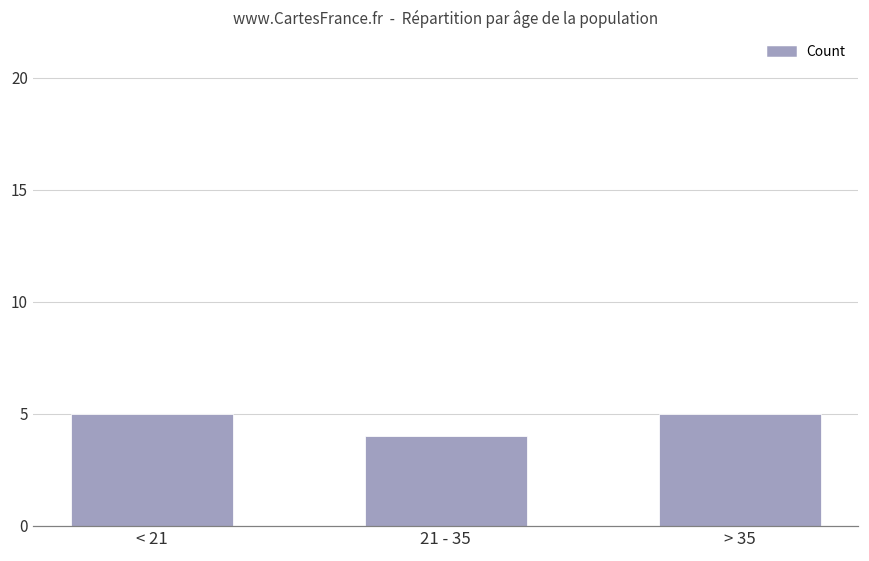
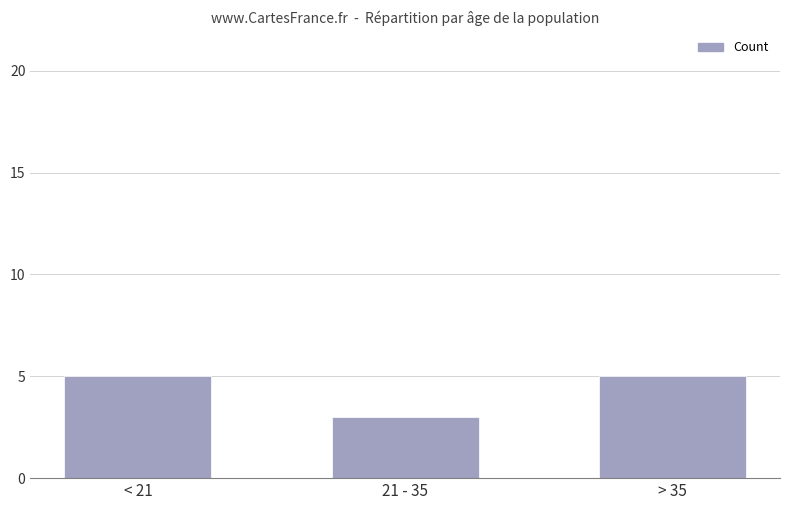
21 - 35: 4 -> 3
